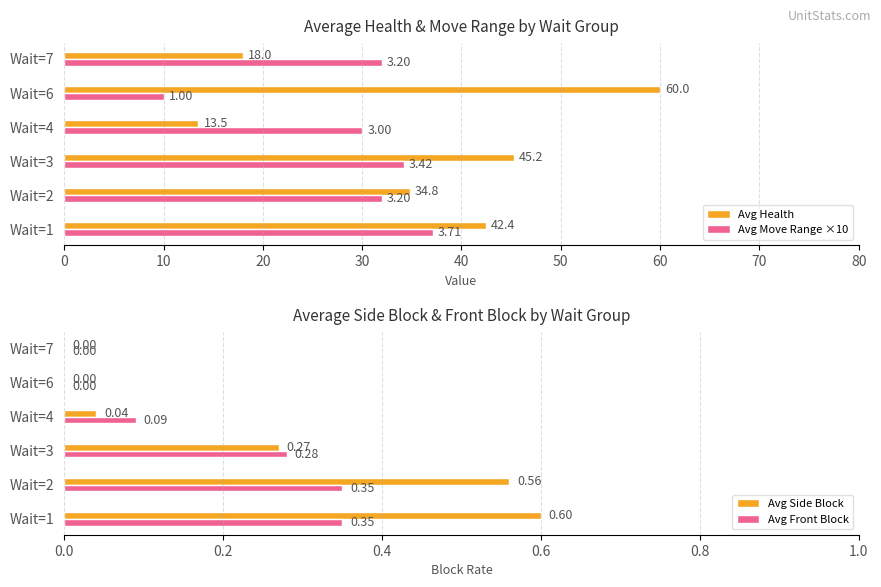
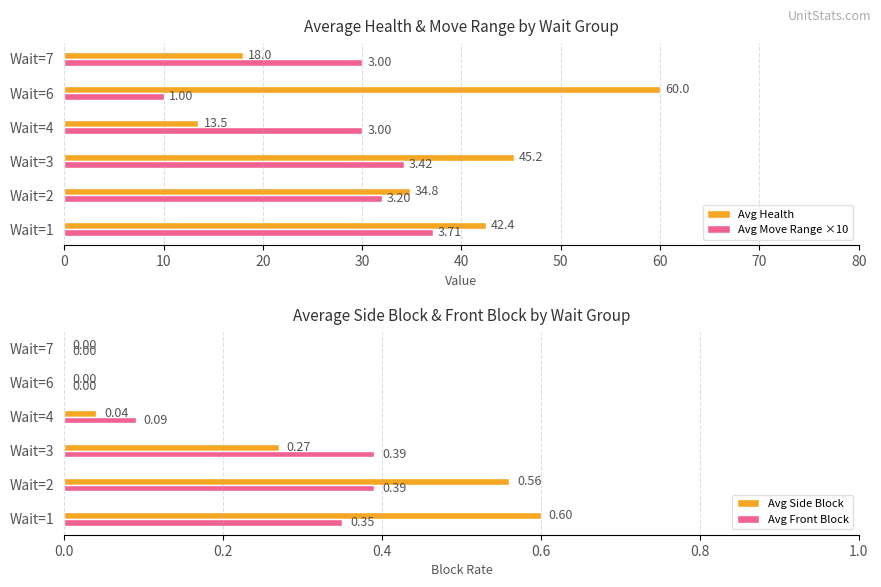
Average Health & Move Range by Wait Group, Avg Move Range ×10, Wait=7: 3.20 -> 3.00
Average Side Block & Front Block by Wait Group, Avg Front Block, Wait=3: 0.28 -> 0.39
Average Side Block & Front Block by Wait Group, Avg Front Block, Wait=2: 0.35 -> 0.39
